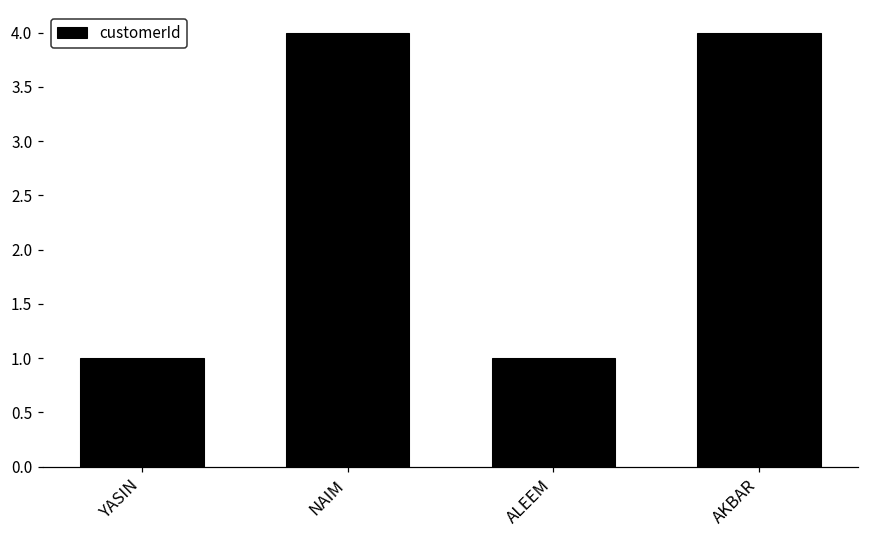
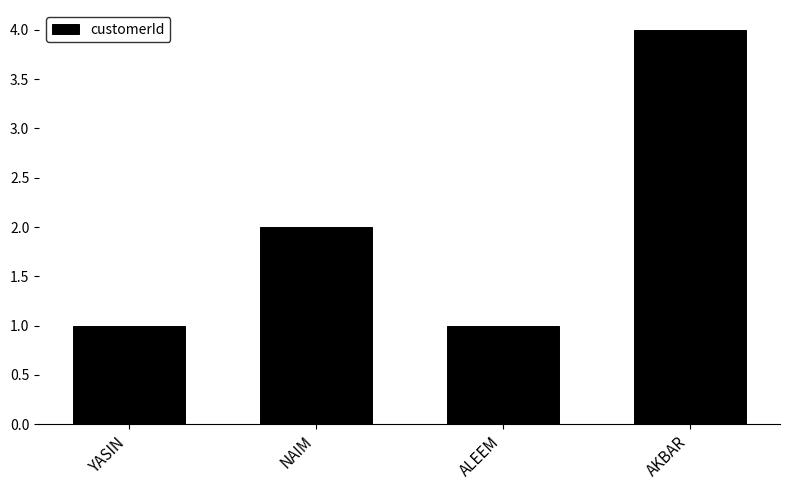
NAIM: 4 -> 2
